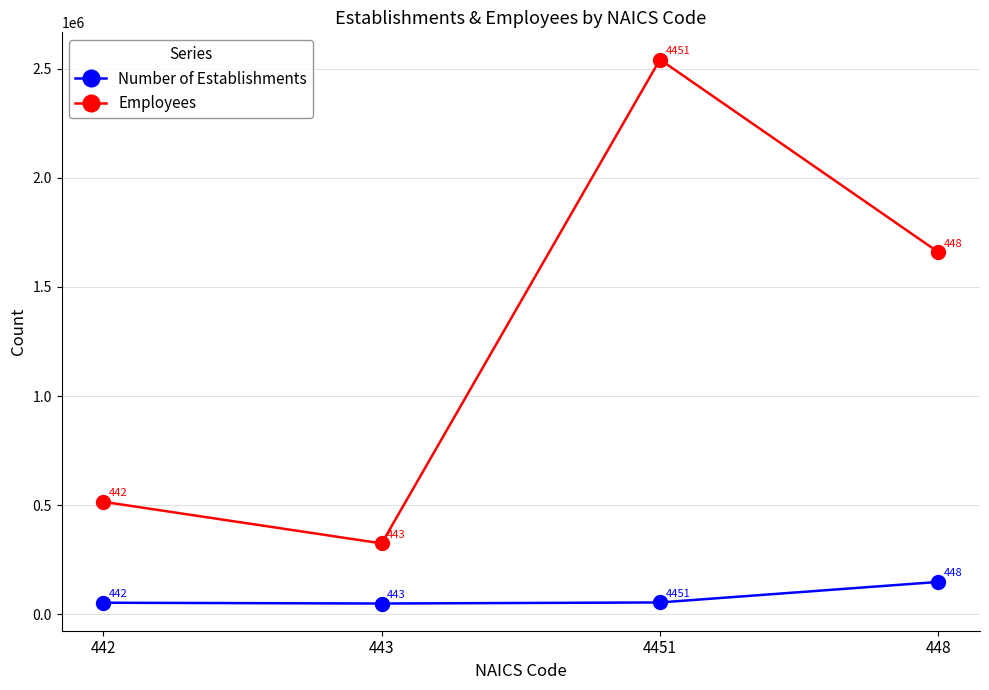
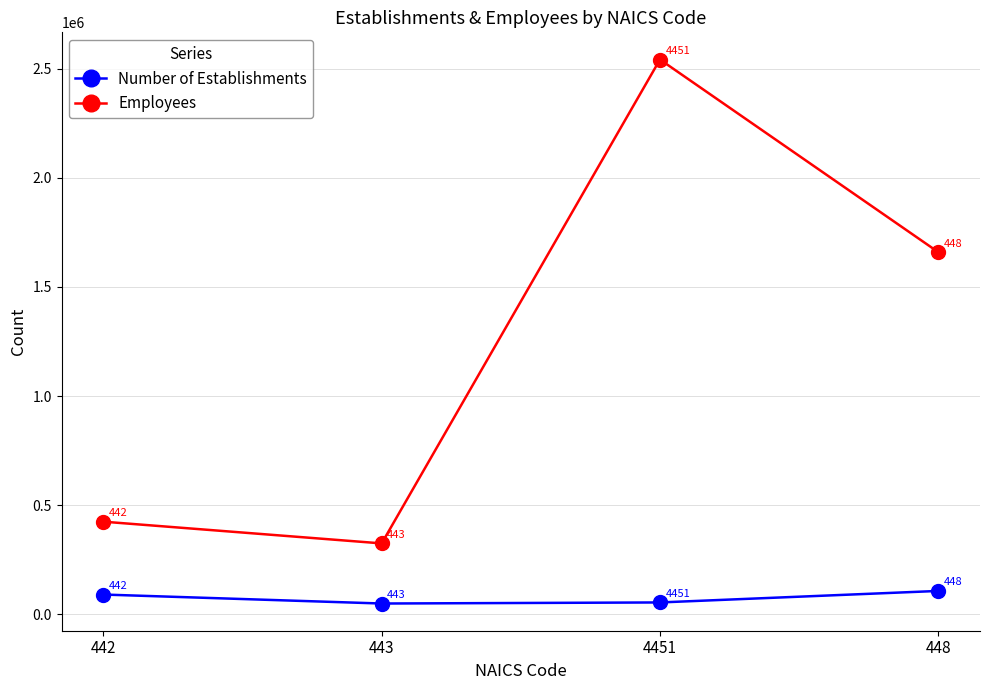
Number of Establishments, 442: 50000 -> 90000
Employees, 442: 520000 -> 420000
Number of Establishments, 448: 150000 -> 110000
